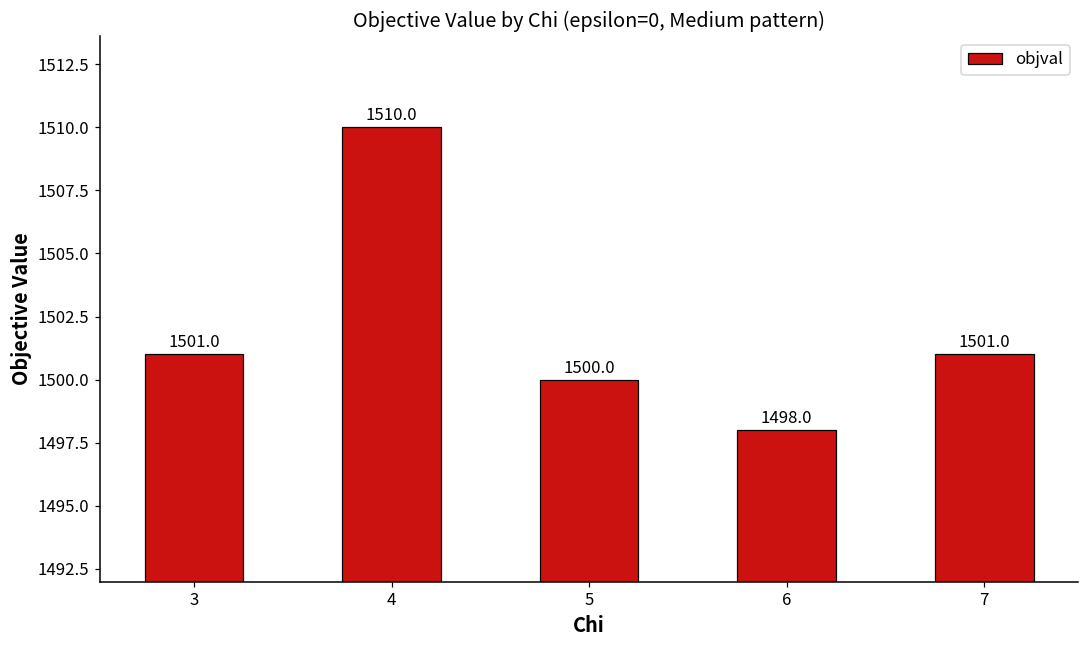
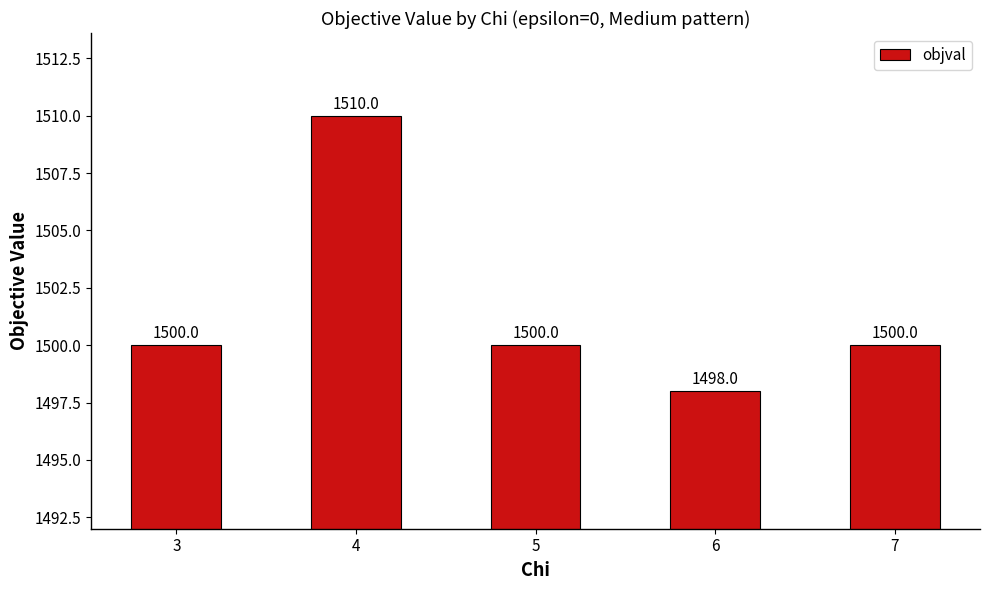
3: 1501.0 -> 1500.0
7: 1501.0 -> 1500.0
